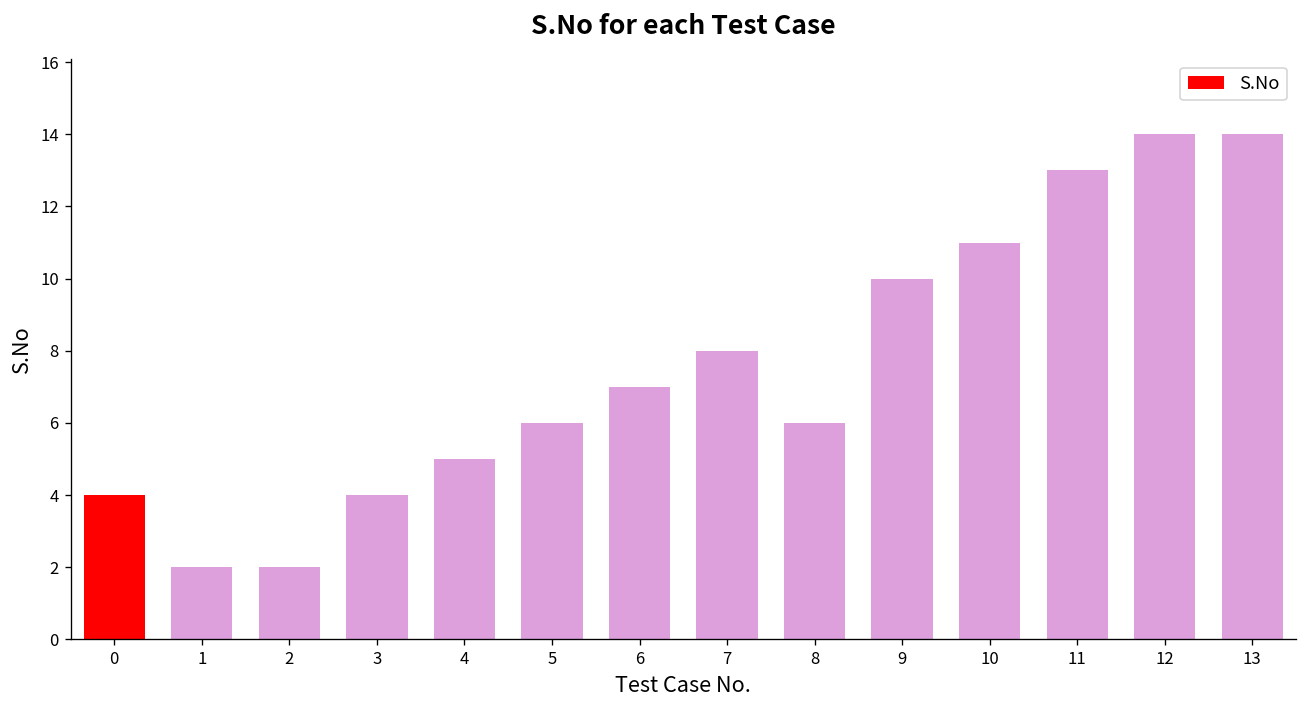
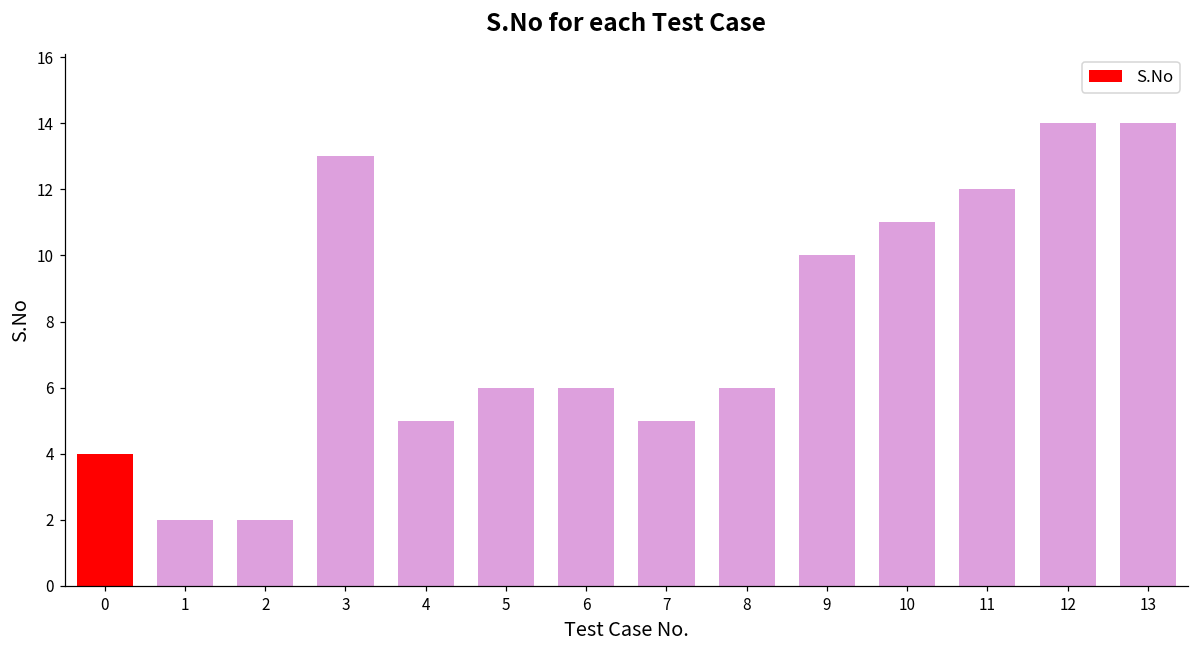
3: 4 -> 13
6: 7 -> 6
7: 8 -> 5
11: 13 -> 12
